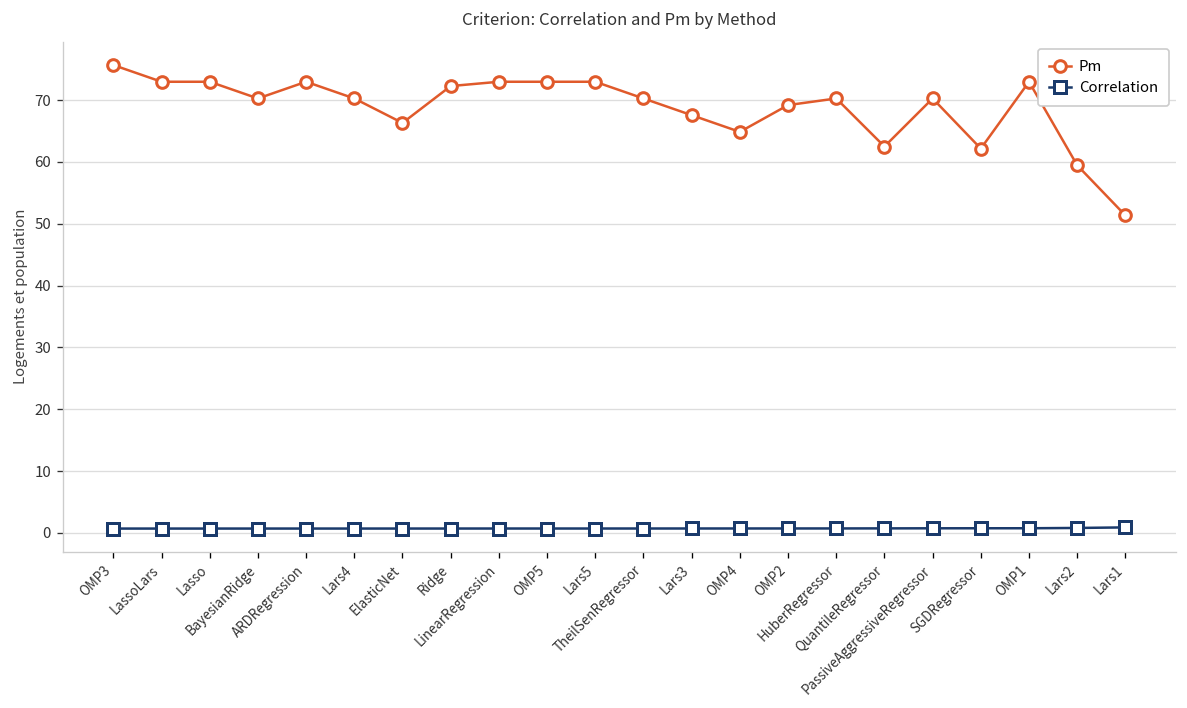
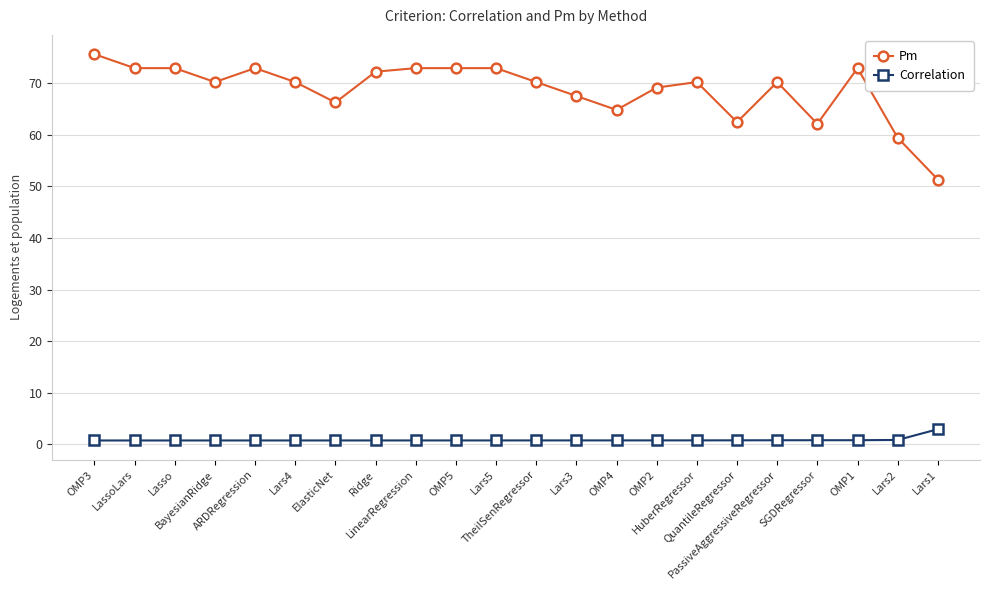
Correlation, Lars1: 1 -> 3
